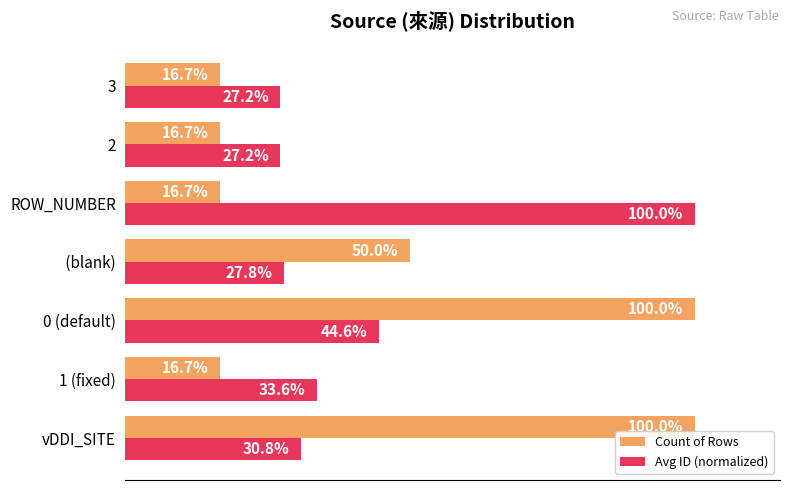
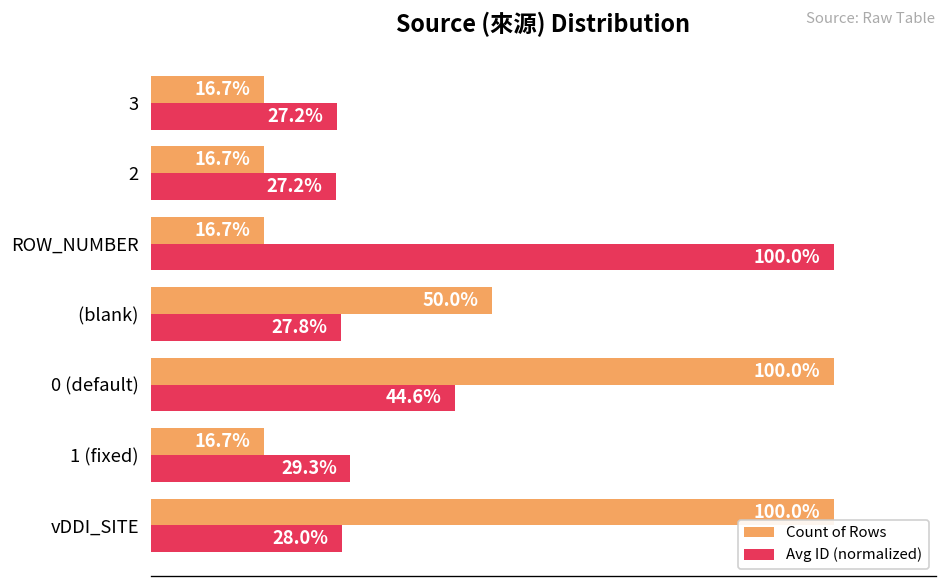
Avg ID (normalized), 1 (fixed): 33.6% -> 29.3%
Avg ID (normalized), vDDI_SITE: 30.8% -> 28.0%
